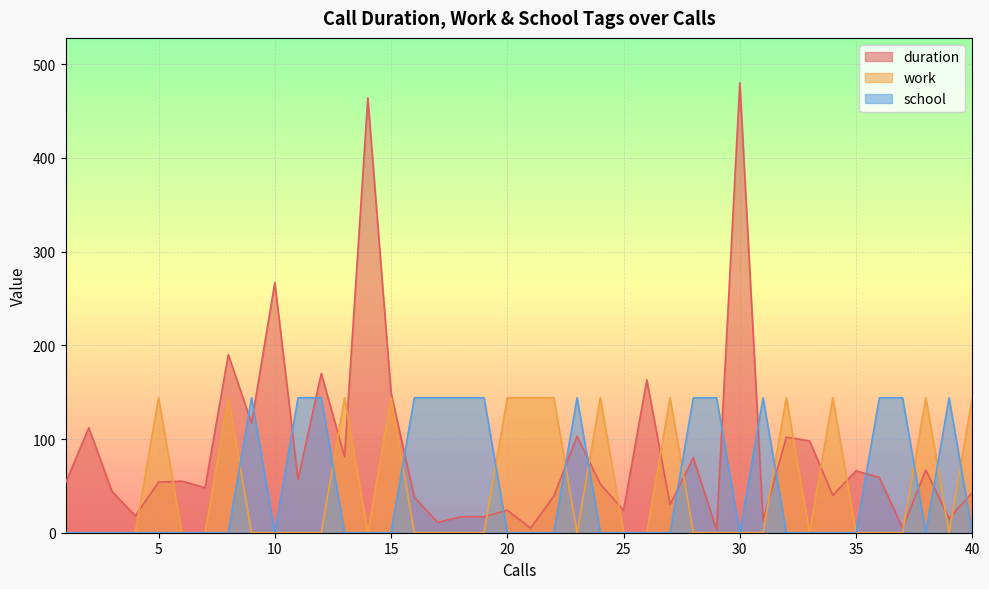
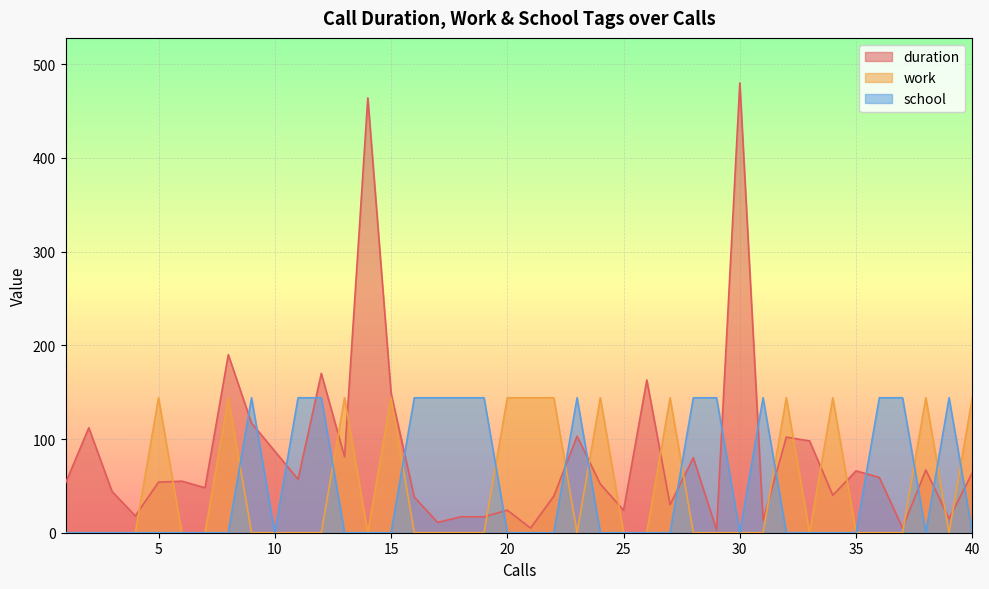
duration, 10: 270 -> 90
duration, 40: 40 -> 60
